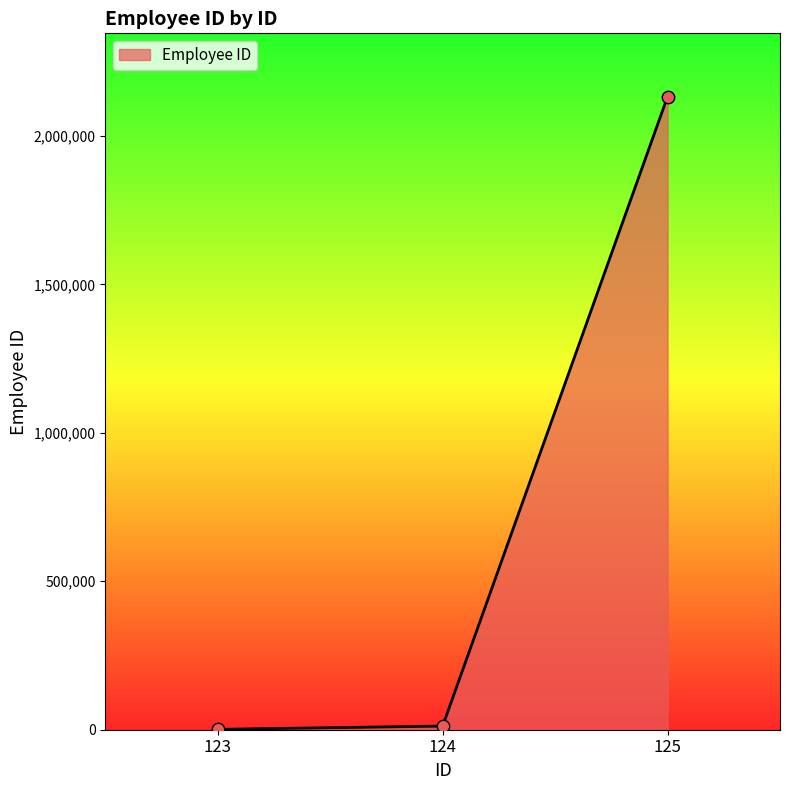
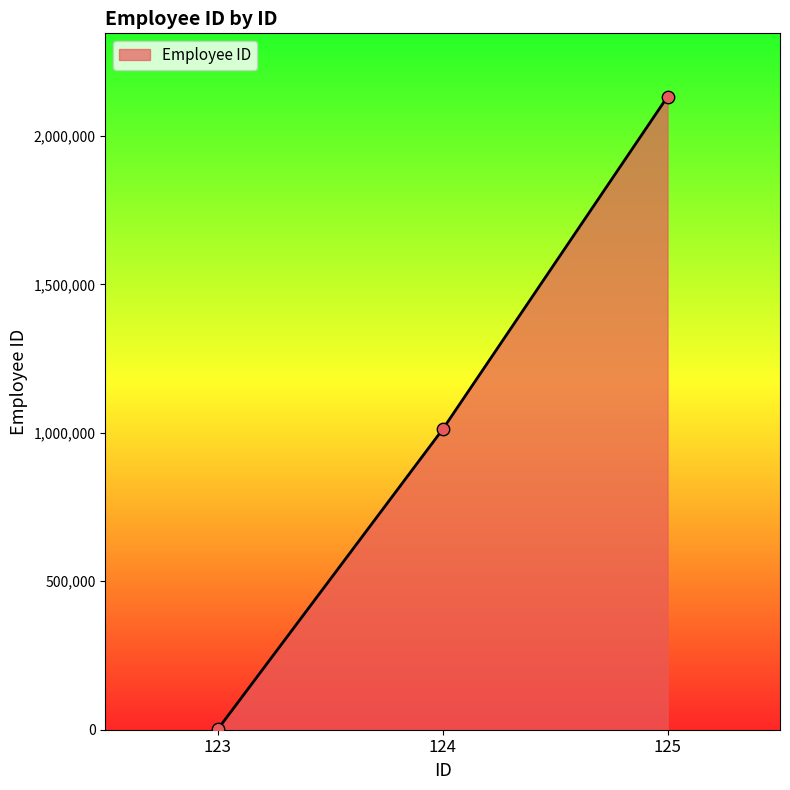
124: 10,000 -> 1,010,000
